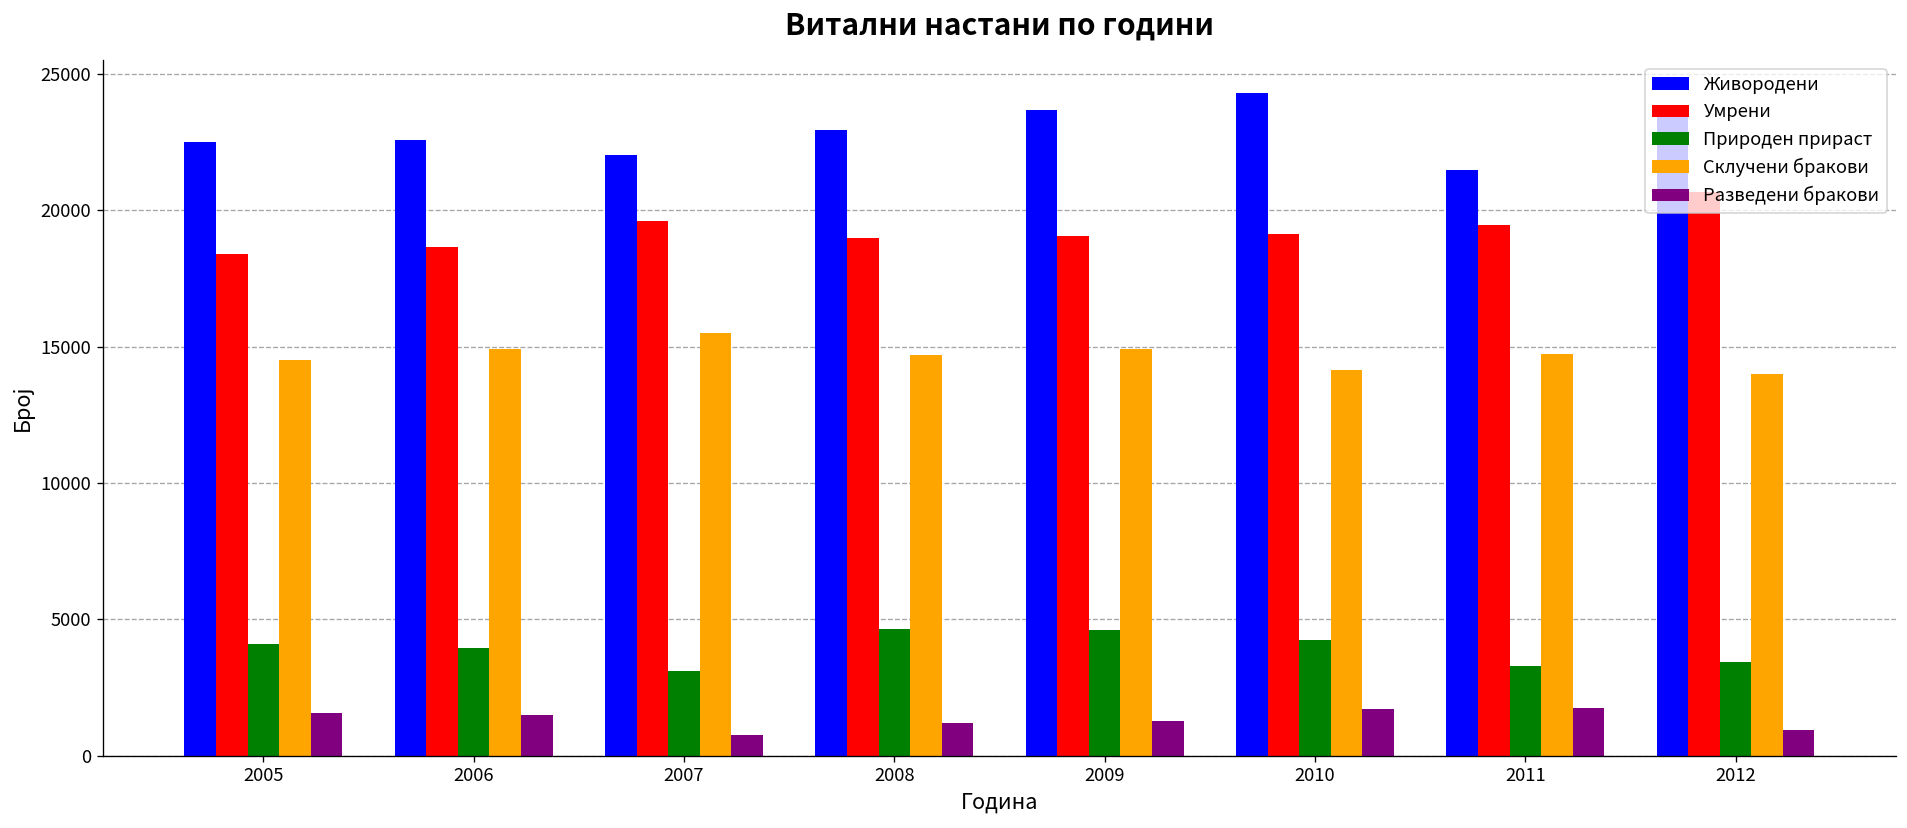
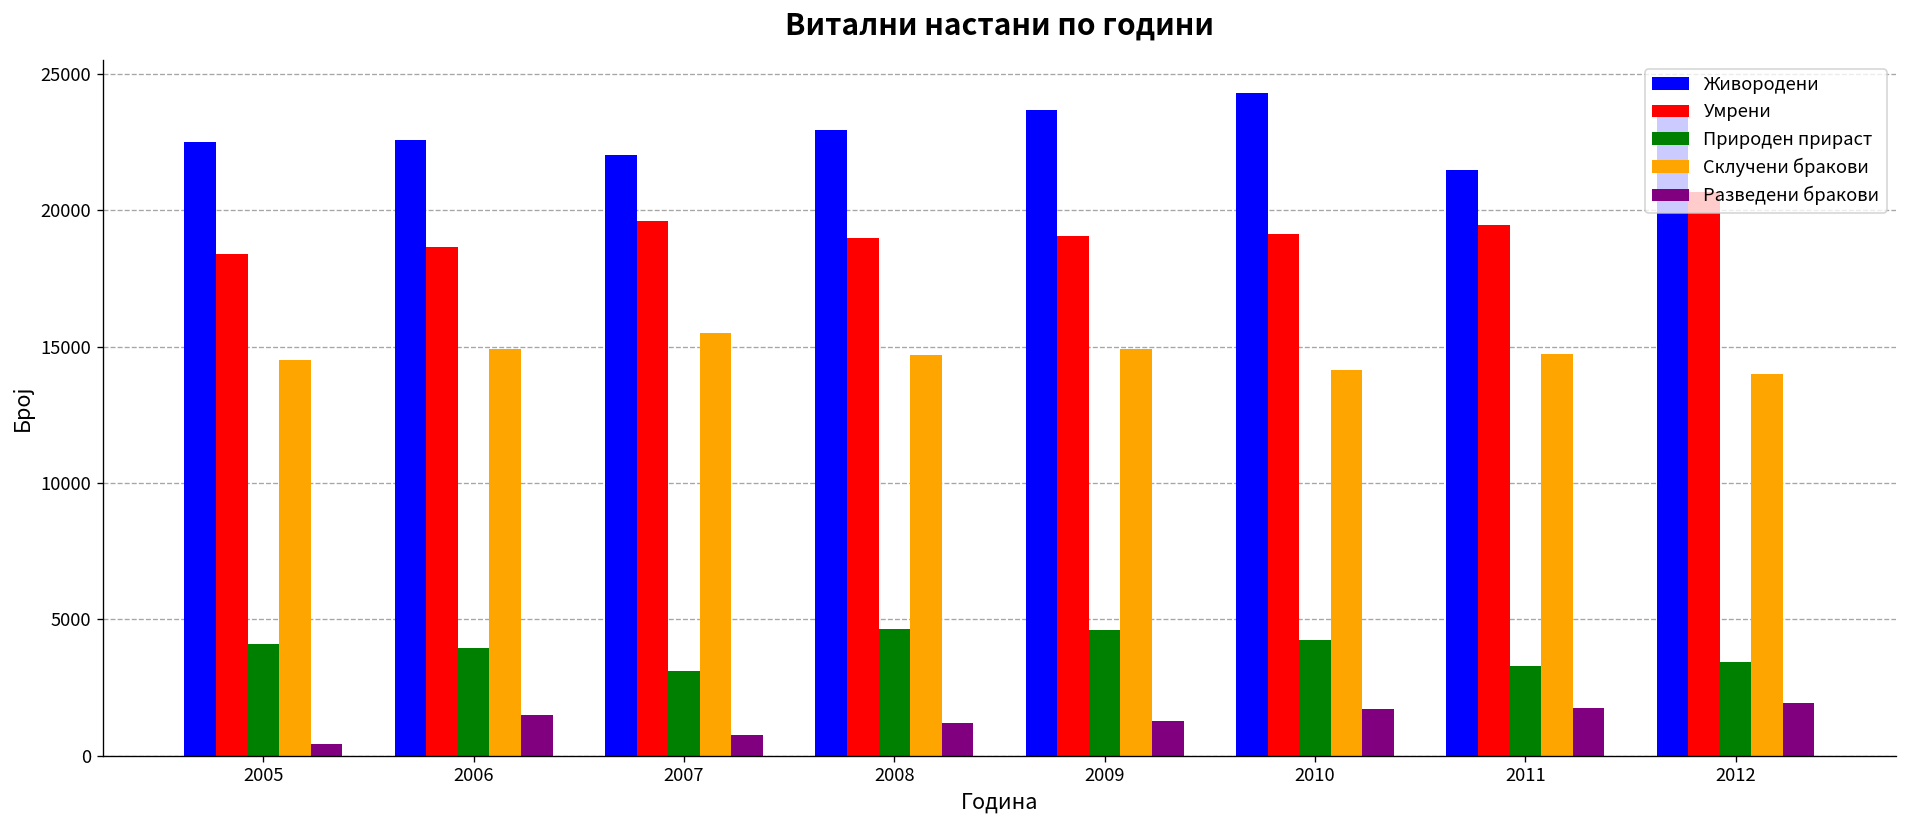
Разведени бракови, 2005: 1600 -> 400
Разведени бракови, 2012: 900 -> 1900
